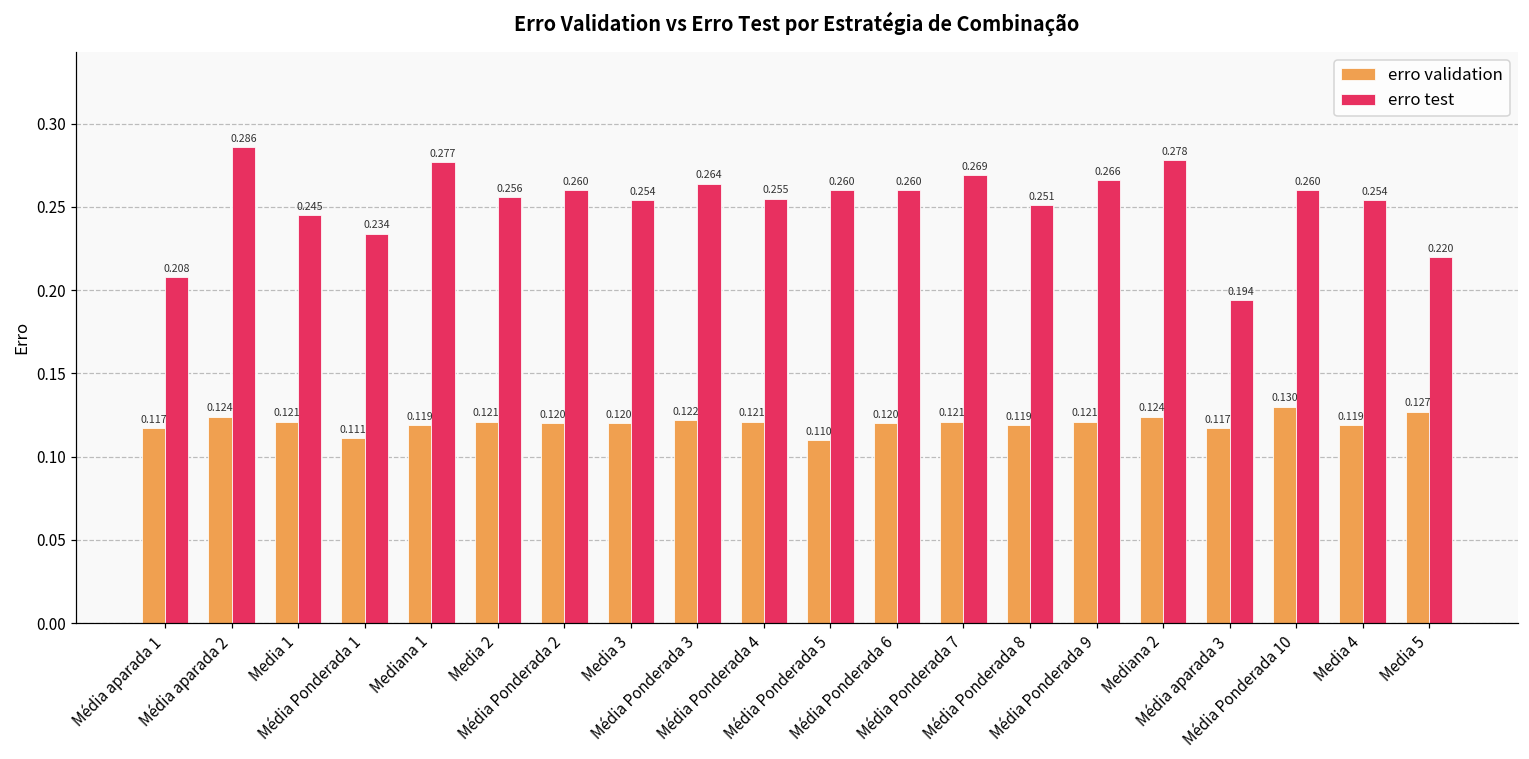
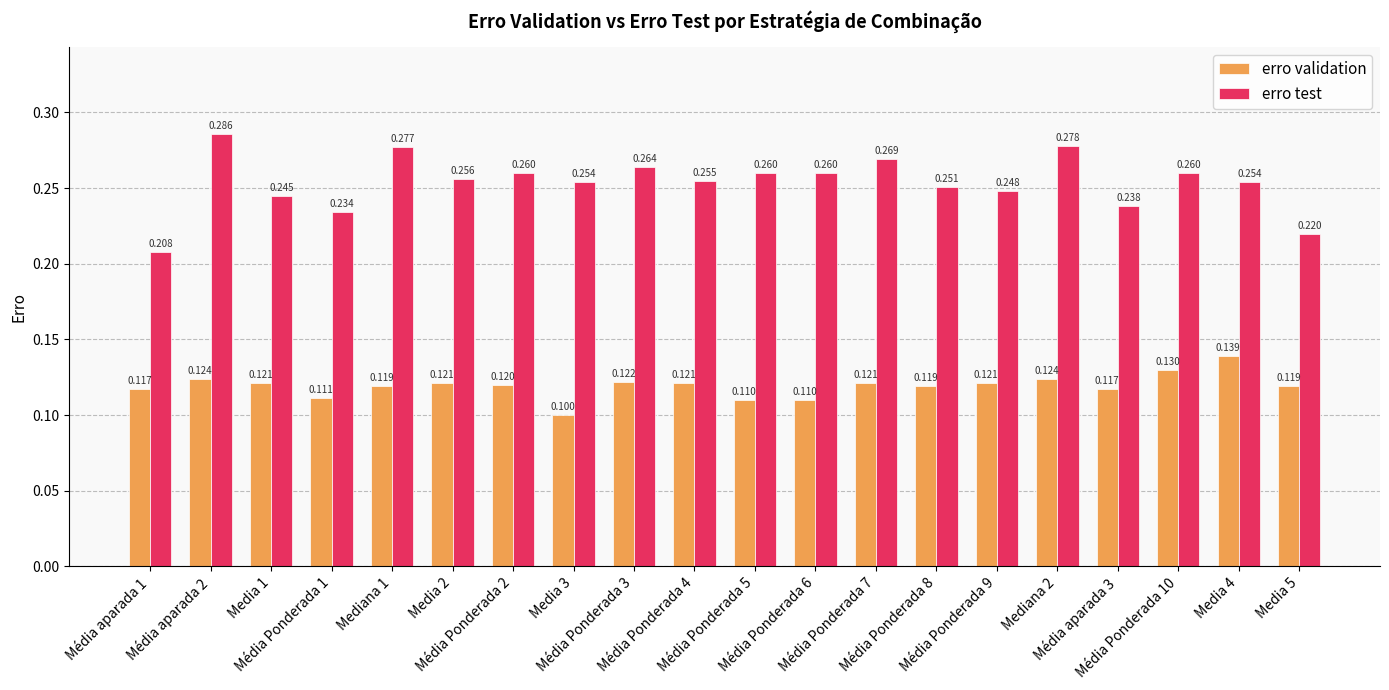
erro validation, Media 3: 0.120 -> 0.100
erro validation, Média Ponderada 6: 0.120 -> 0.110
erro test, Média Ponderada 9: 0.266 -> 0.248
erro test, Média aparada 3: 0.194 -> 0.238
erro validation, Media 4: 0.119 -> 0.139
erro validation, Media 5: 0.127 -> 0.119
